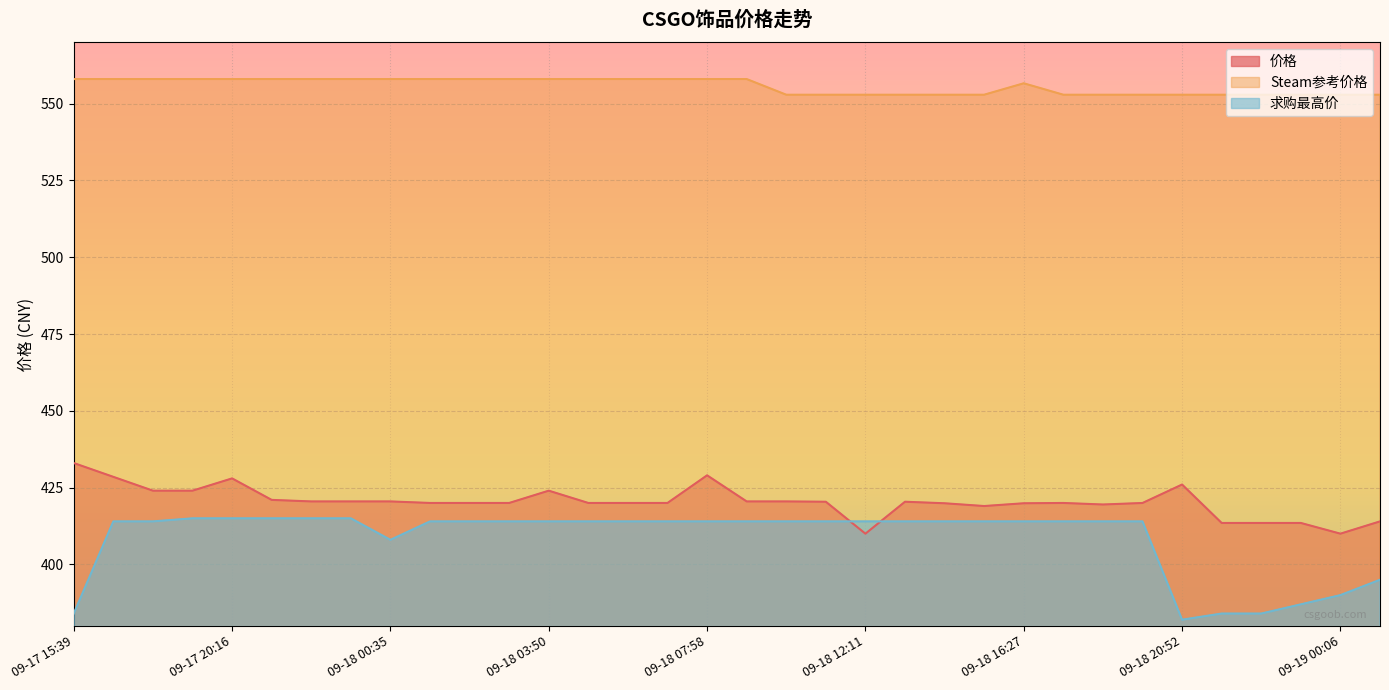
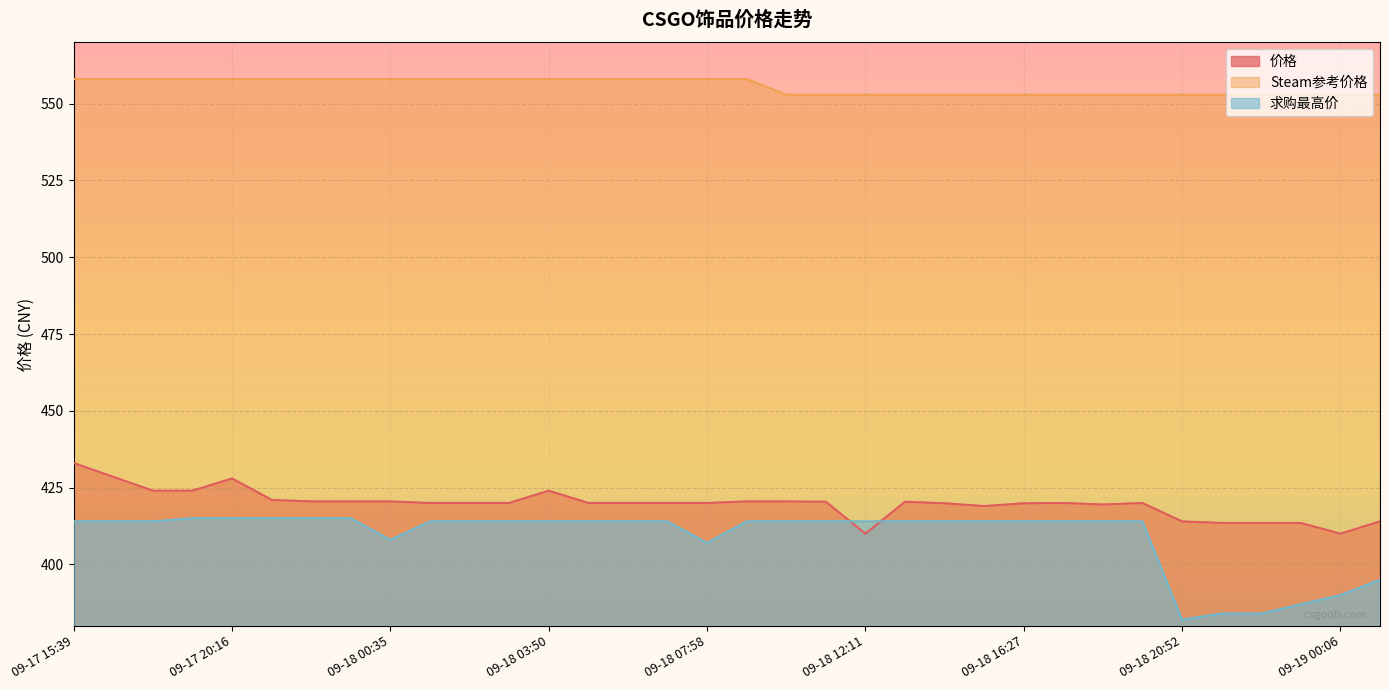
求购最高价, 09-17 15:39: 384 -> 414
价格, 09-18 07:58: 429 -> 420
求购最高价, 09-18 07:58: 414 -> 407
Steam参考价格, 09-18 16:27: 557 -> 553
价格, 09-18 20:52: 426 -> 414
